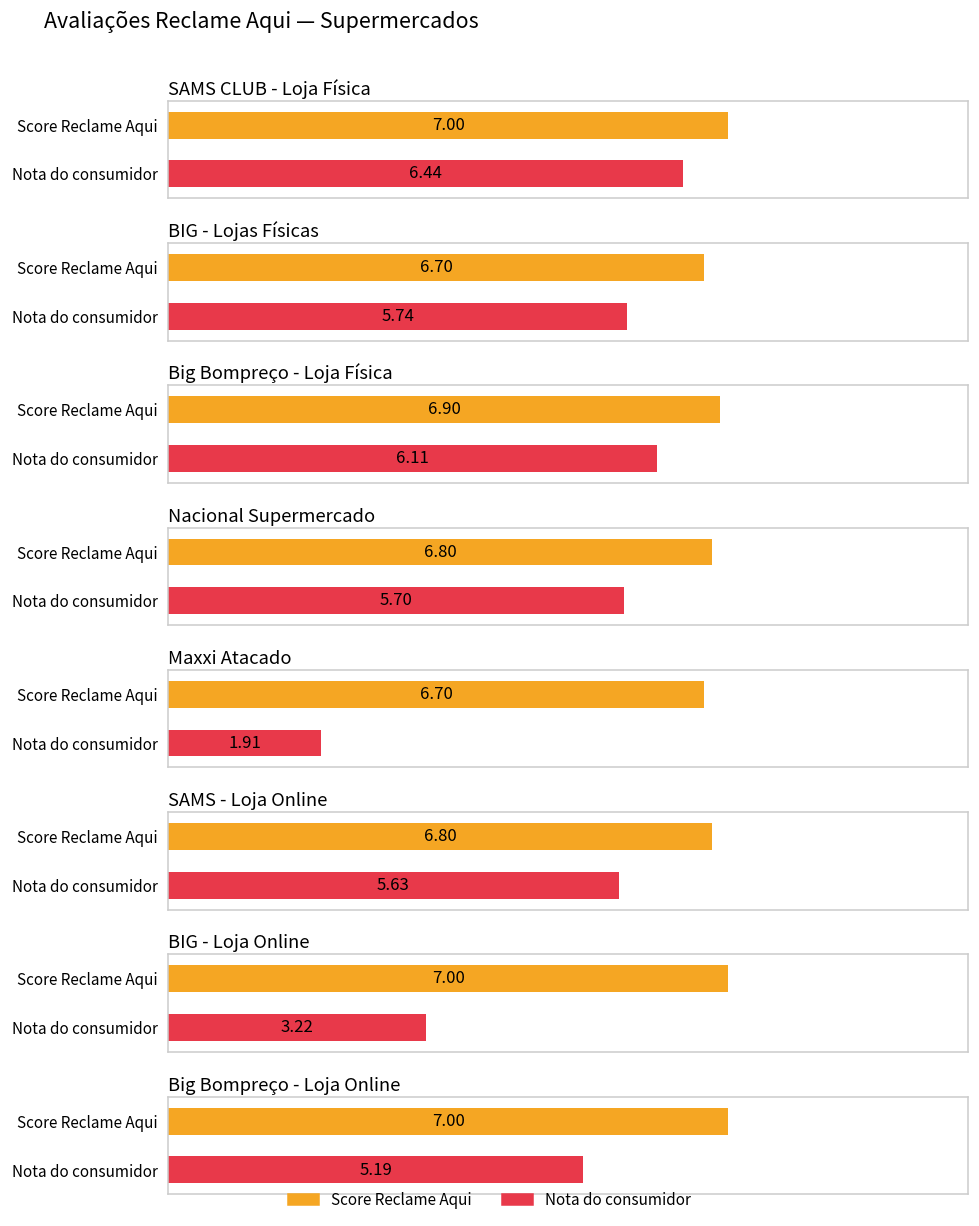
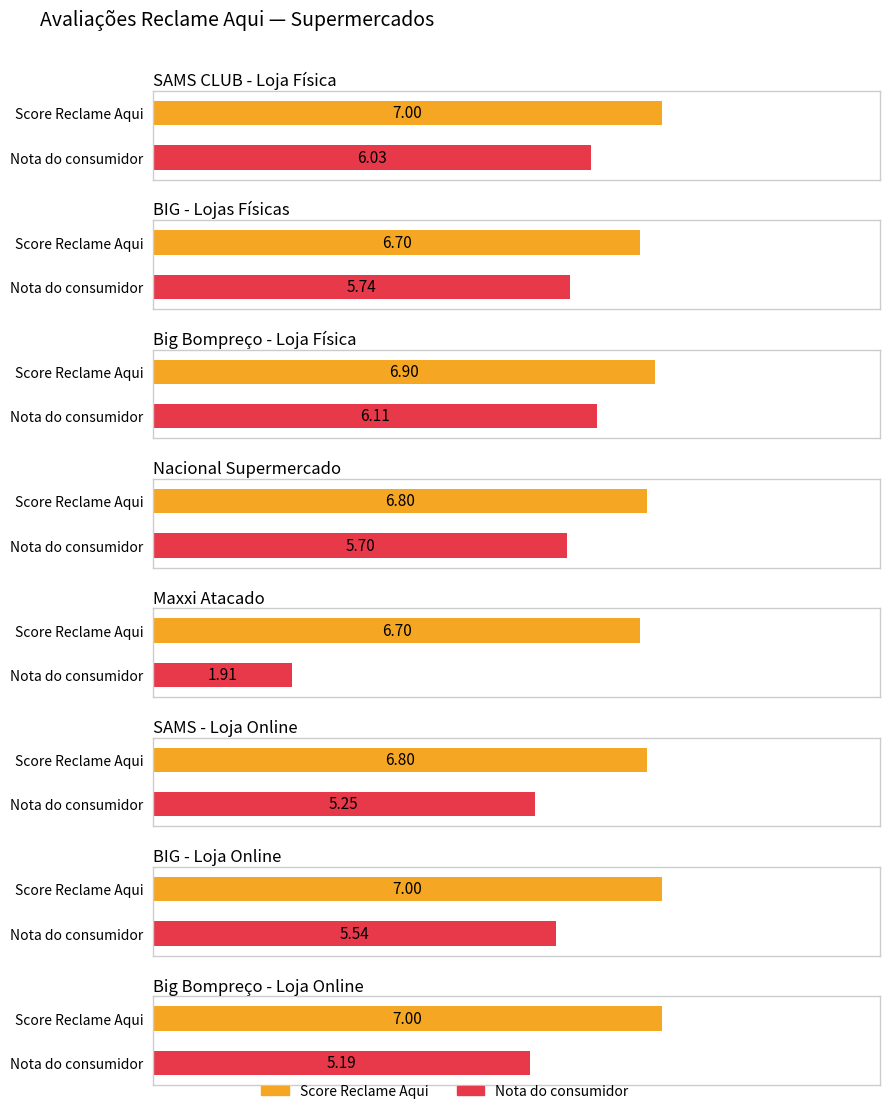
SAMS CLUB - Loja Física, Nota do consumidor: 6.44 -> 6.03
SAMS - Loja Online, Nota do consumidor: 5.63 -> 5.25
BIG - Loja Online, Nota do consumidor: 3.22 -> 5.54
